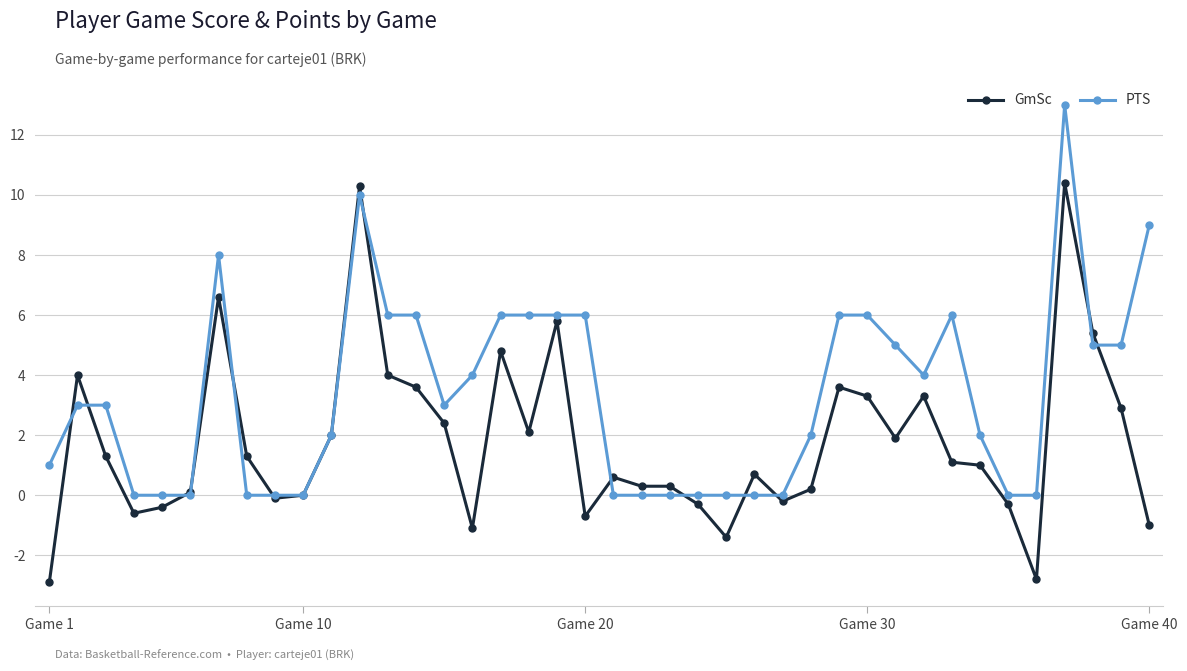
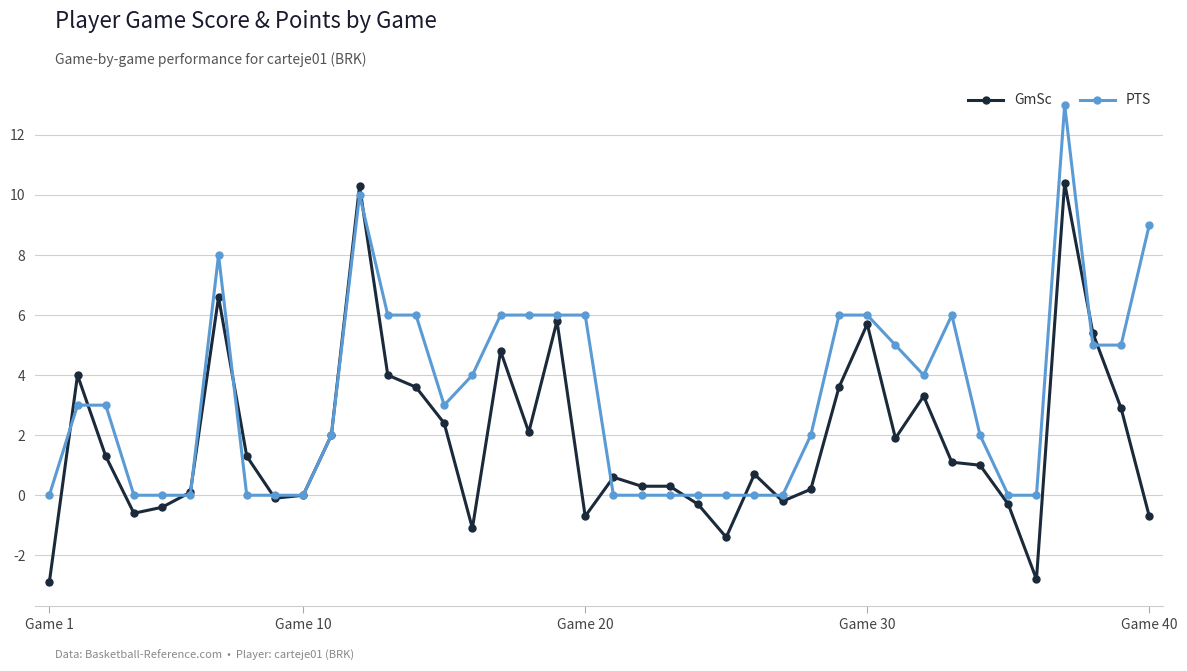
PTS, Game 1: 1 -> 0
GmSc, Game 30: 3.3 -> 5.7
GmSc, Game 40: -1.0 -> -0.7
